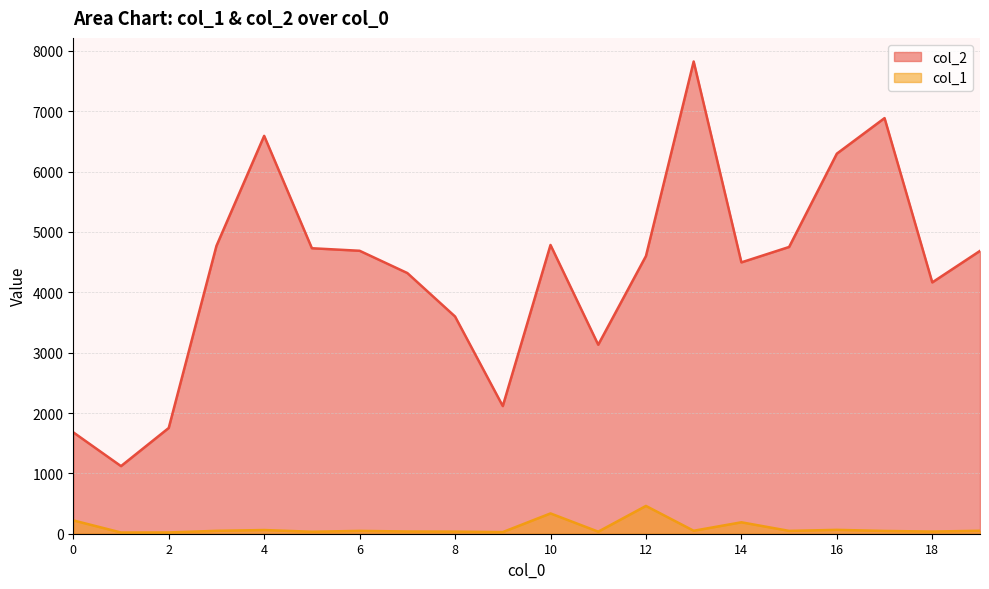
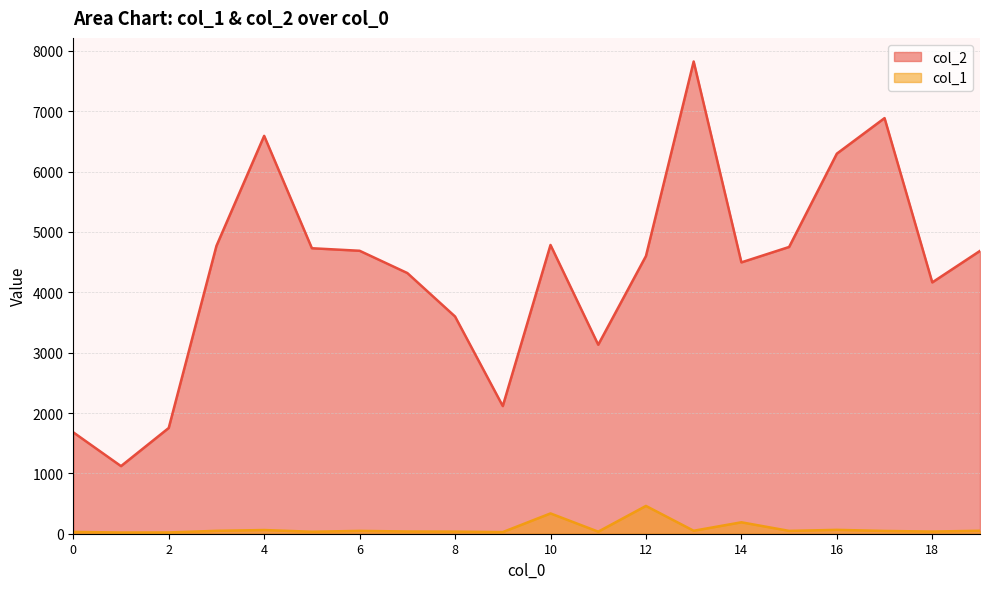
col_1, 0: 200 -> 0
